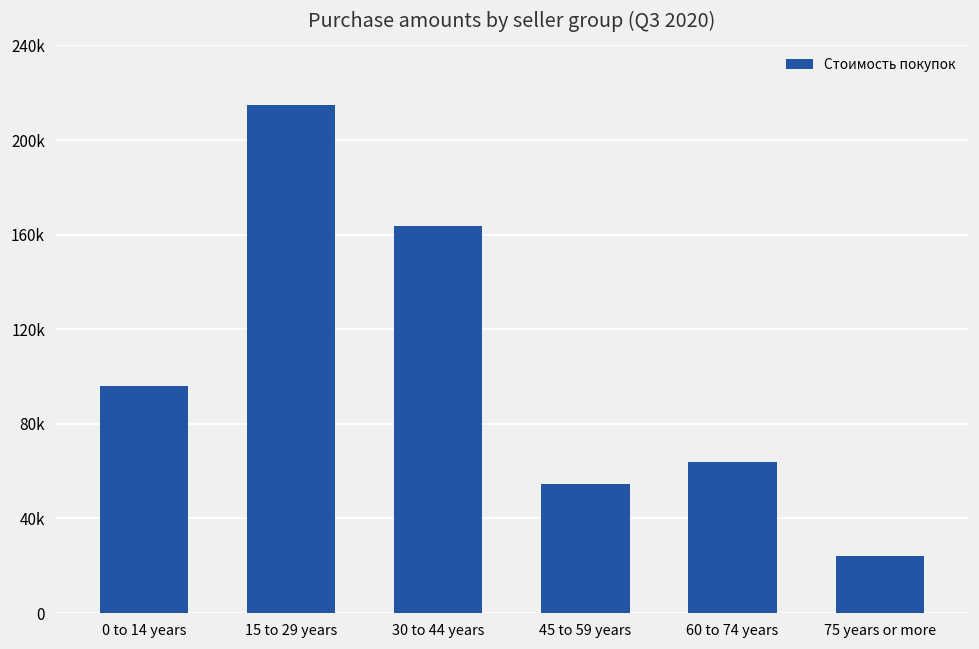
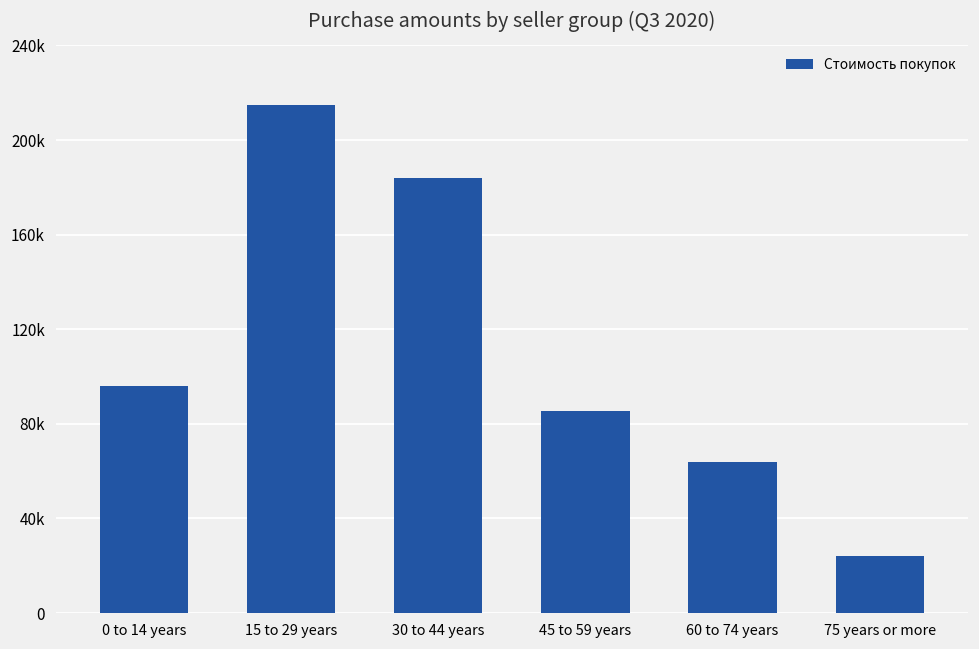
30 to 44 years: 164000 -> 184000
45 to 59 years: 55000 -> 86000
